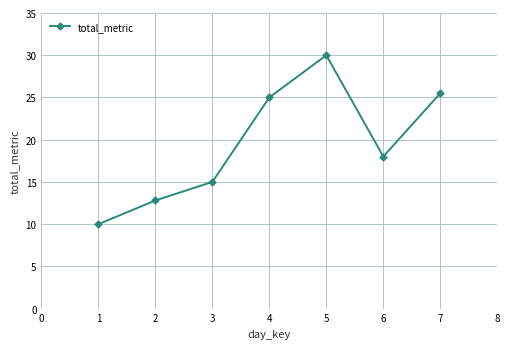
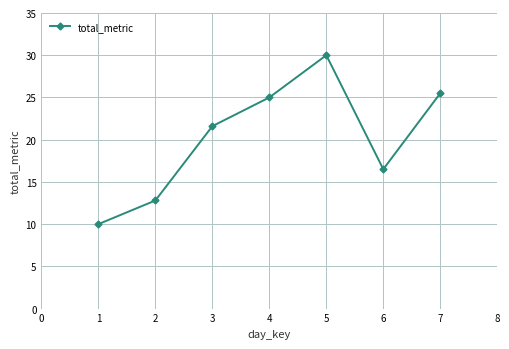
3: 15 -> 22
6: 18 -> 17
